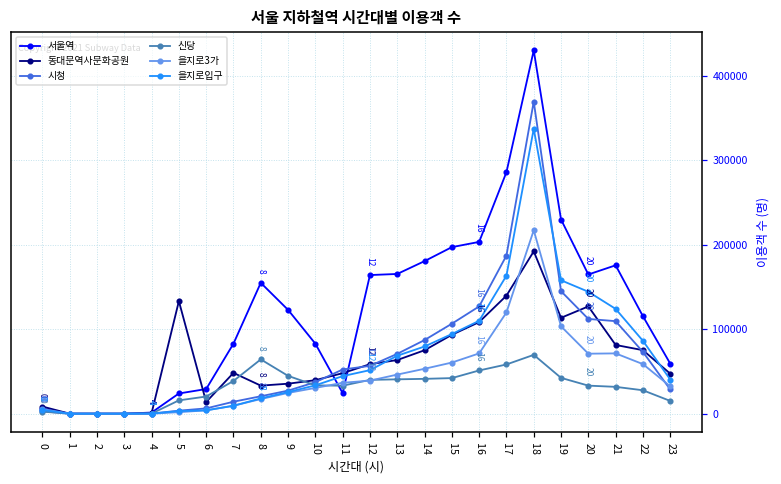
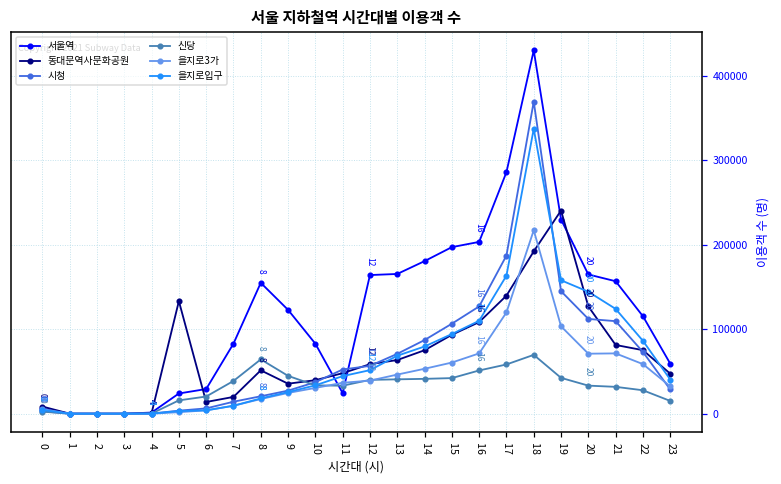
동대문역사문화공원, 7: 50000 -> 20000
동대문역사문화공원, 8: 30000 -> 50000
동대문역사문화공원, 19: 110000 -> 240000
서울역, 21: 180000 -> 160000
